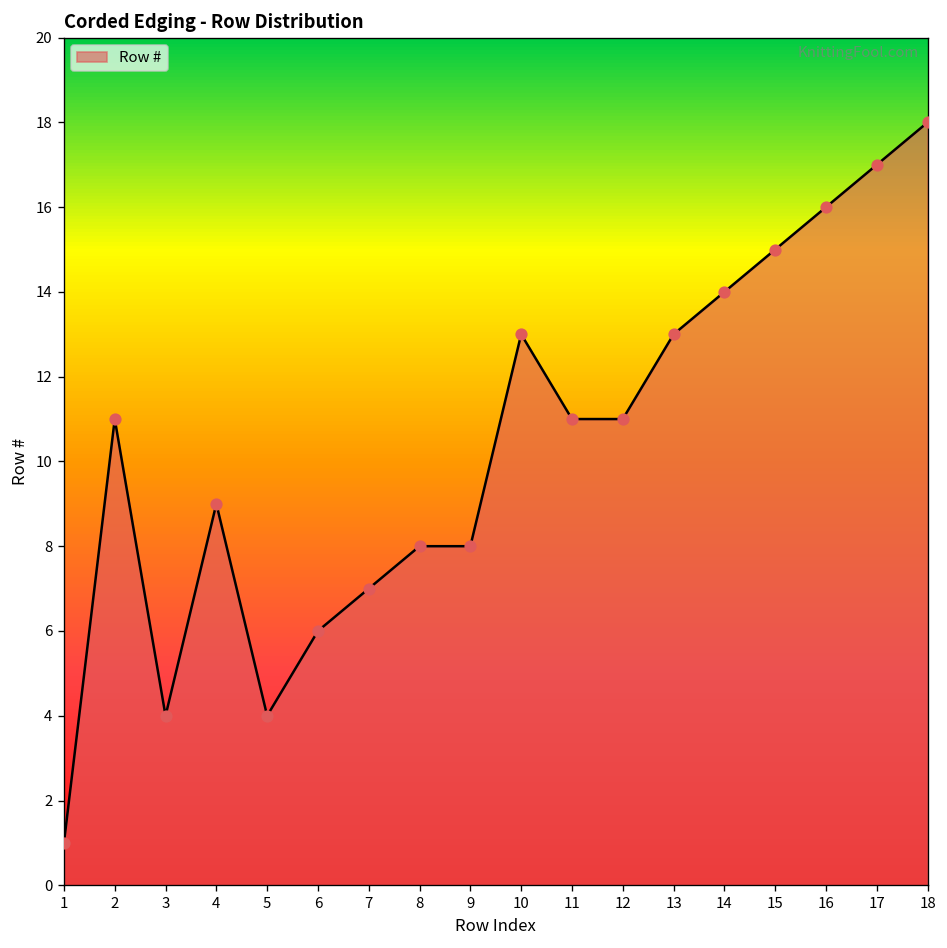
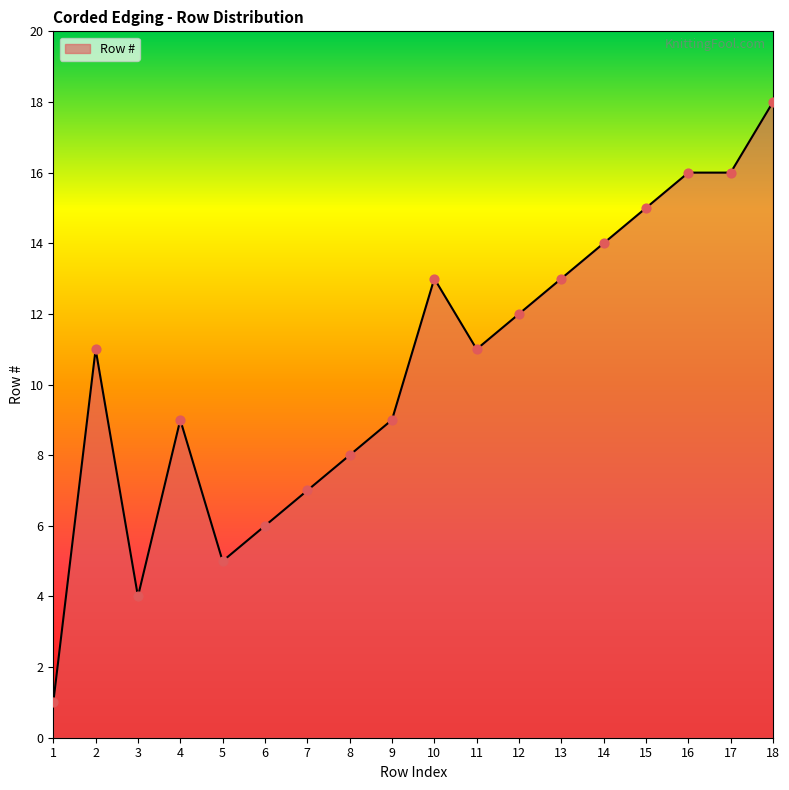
5: 4 -> 5
9: 8 -> 9
12: 11 -> 12
17: 17 -> 16
